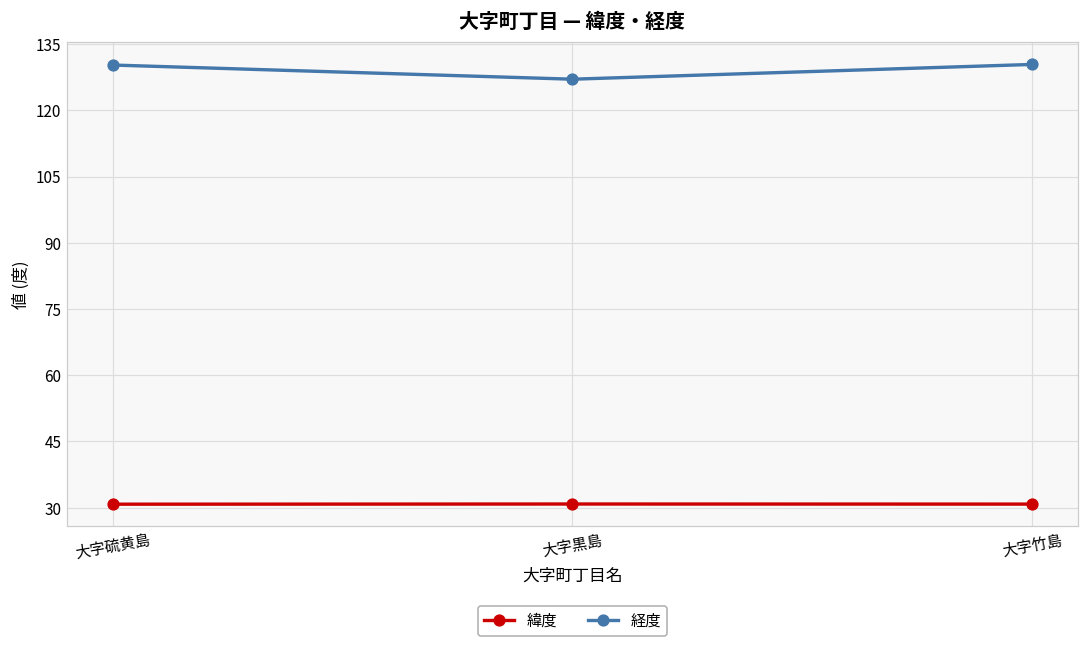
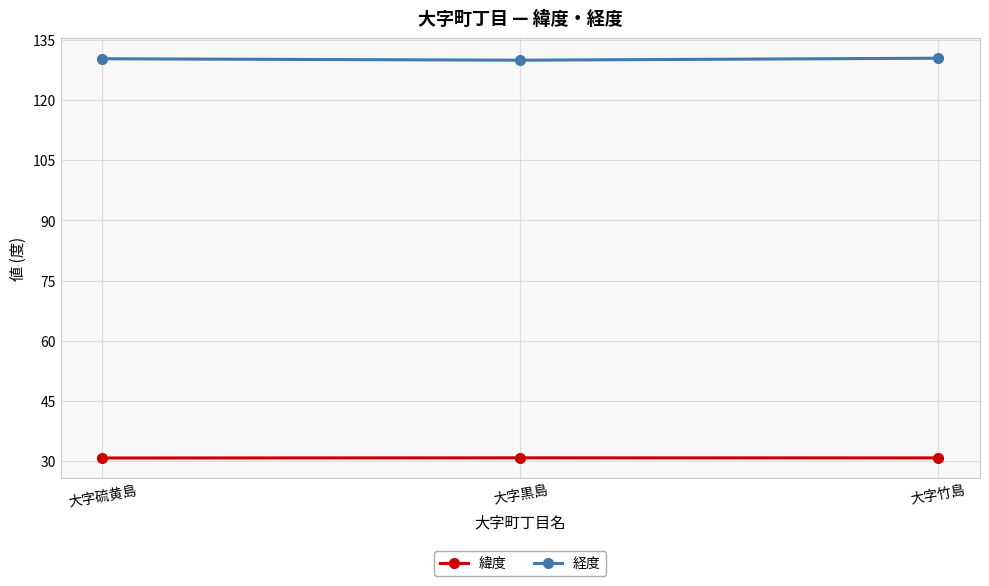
経度, 大字黒島: 127 -> 130
